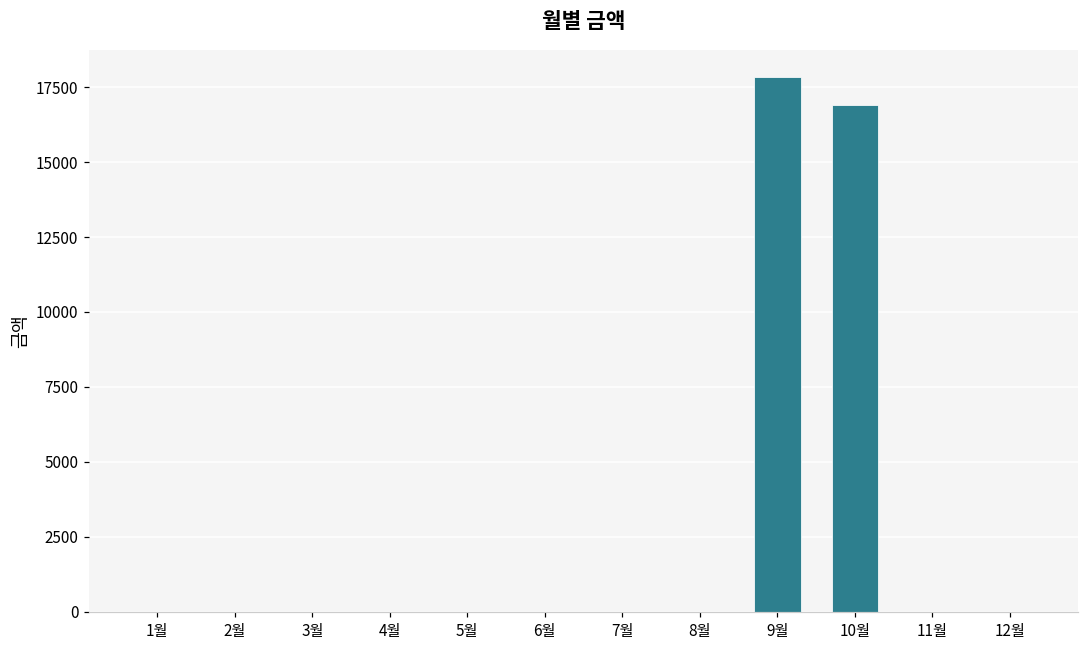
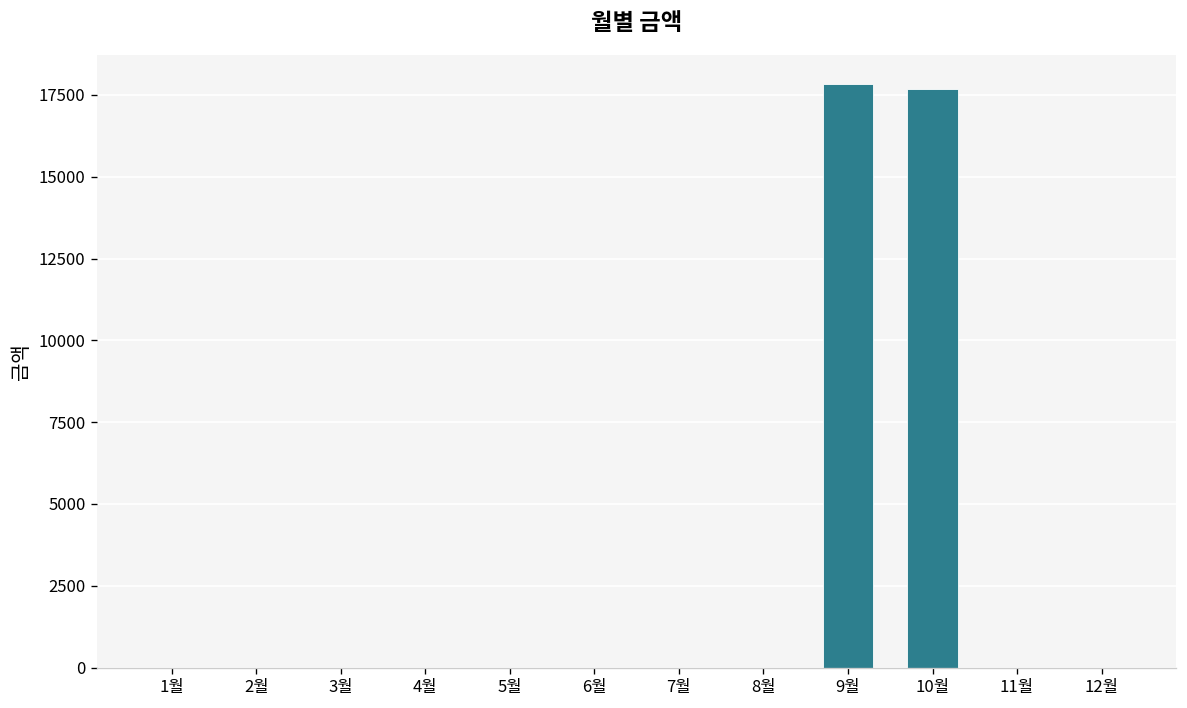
10월: 16900 -> 17700
